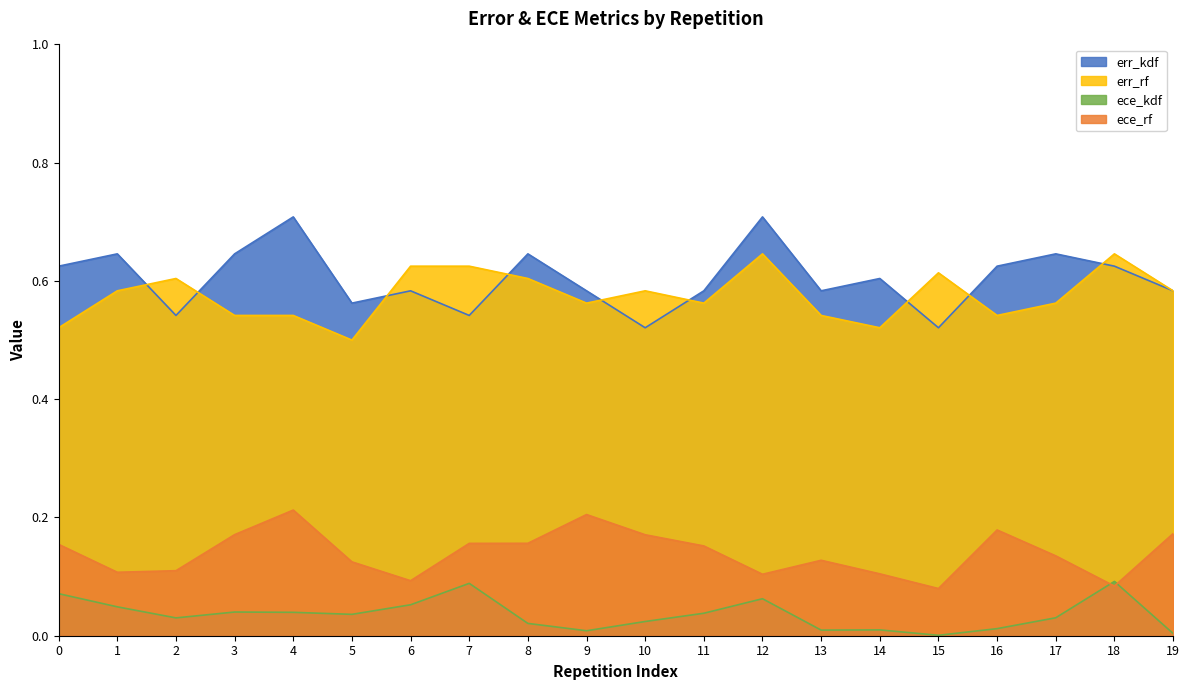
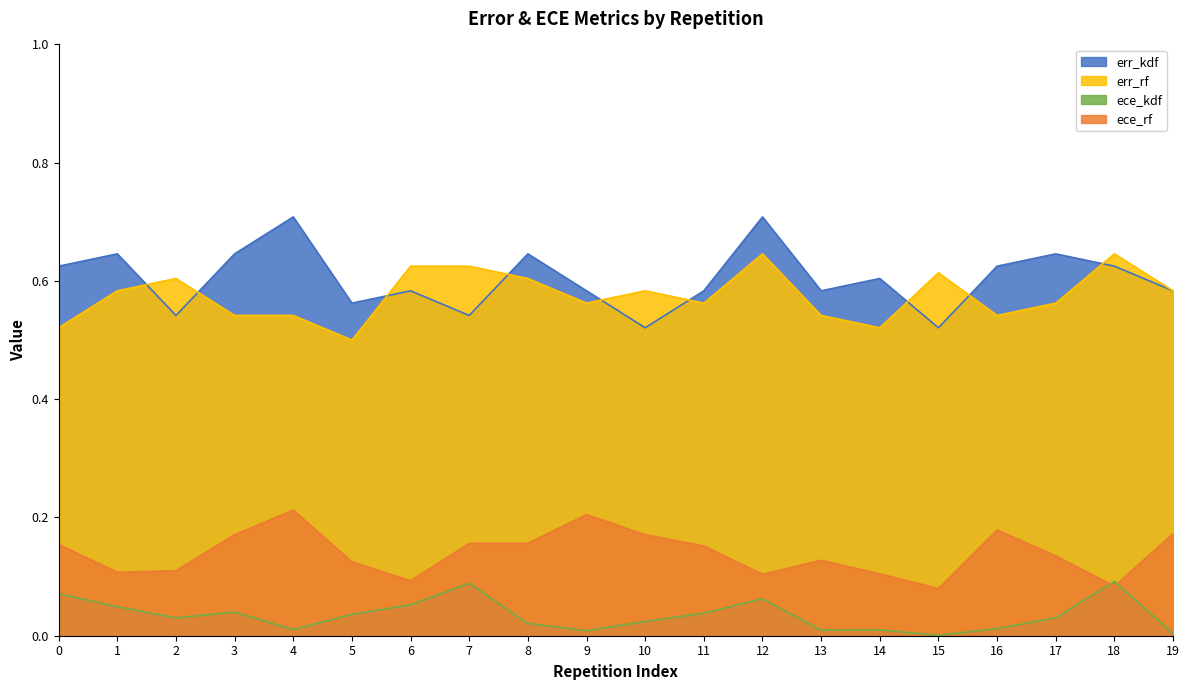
ece_kdf, 4: 0.04 -> 0.01
